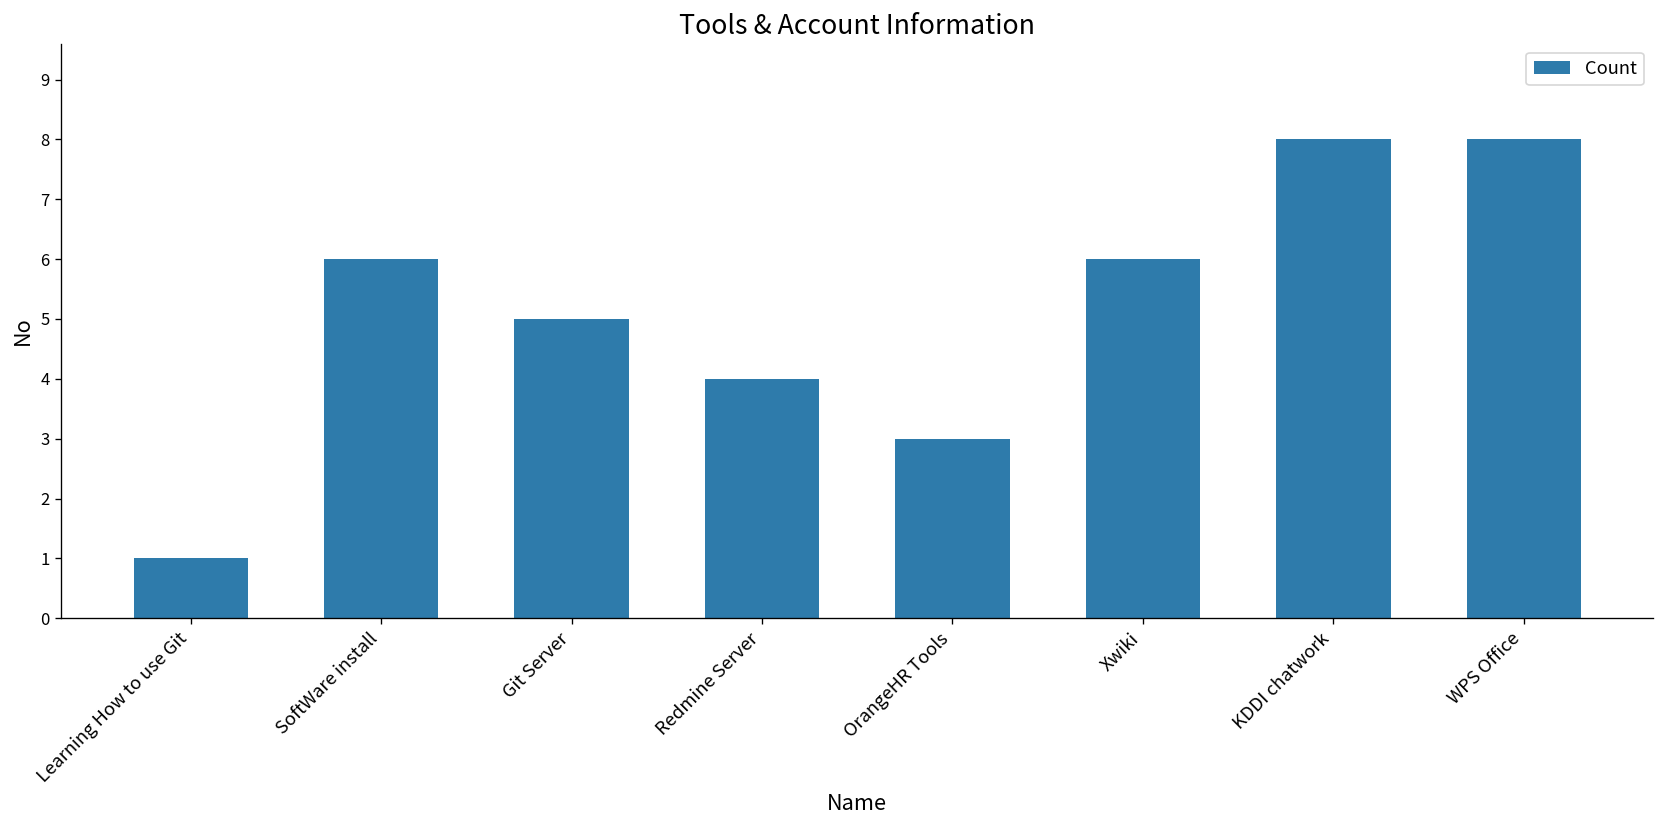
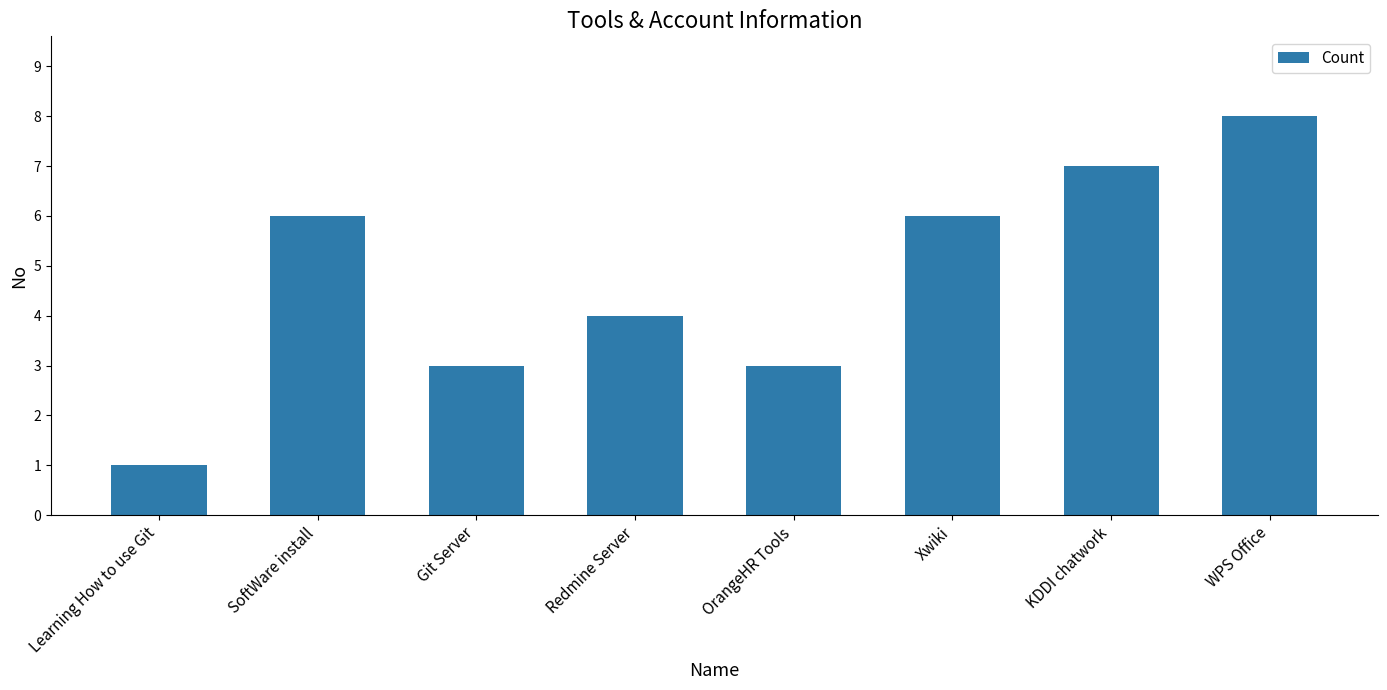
Git Server: 5 -> 3
KDDI chatwork: 8 -> 7
